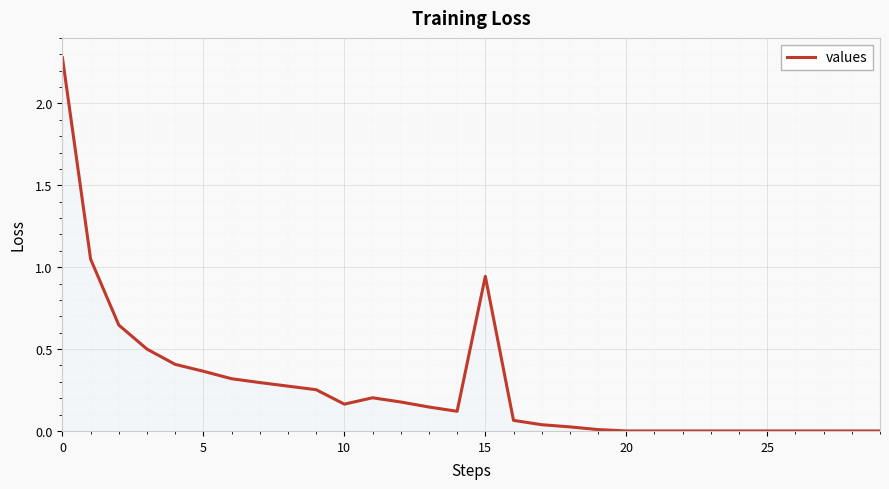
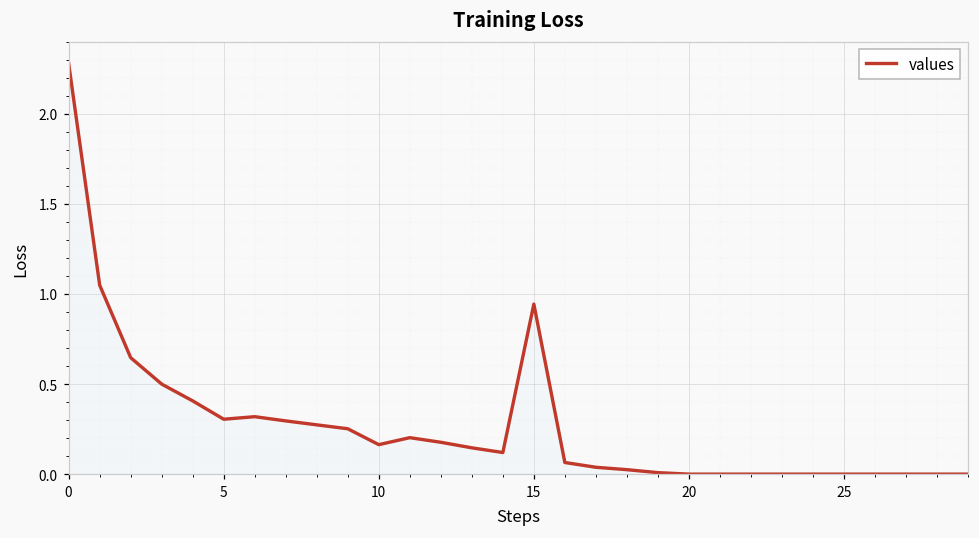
5: 0.36 -> 0.30
